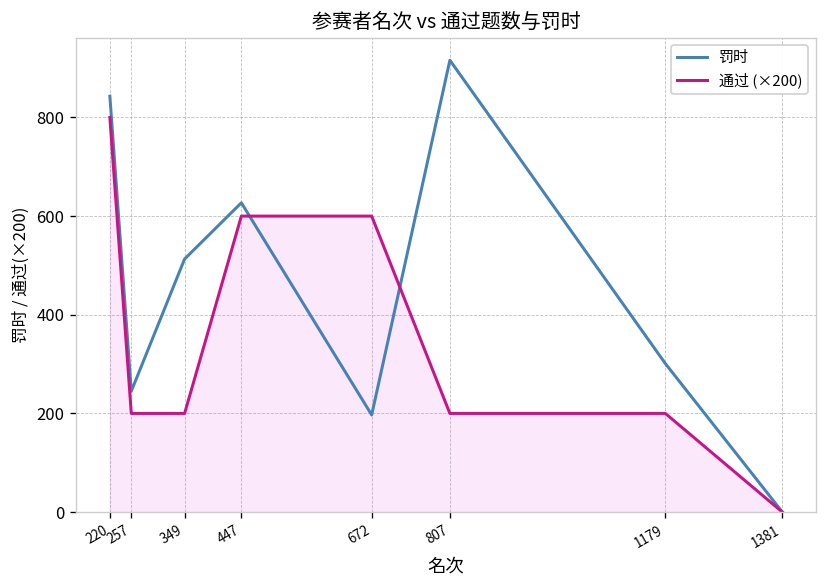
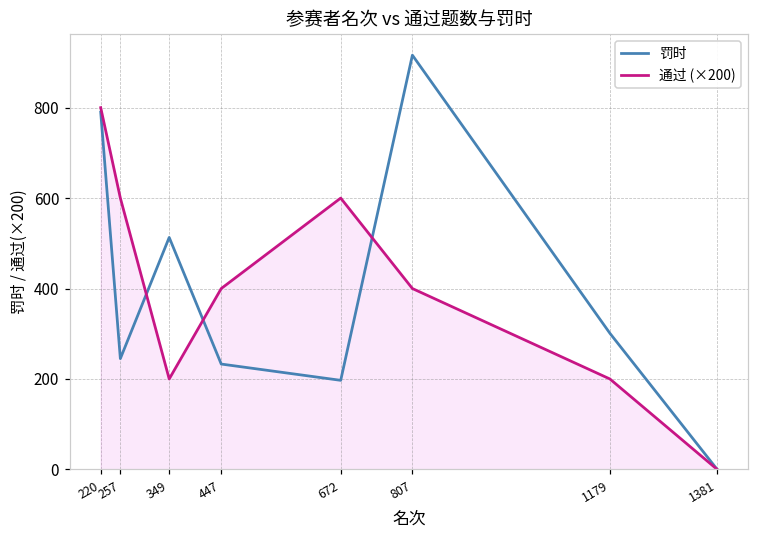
罚时, 220: 840 -> 790
通过 (×200), 257: 200 -> 600
罚时, 447: 630 -> 230
通过 (×200), 447: 600 -> 400
通过 (×200), 807: 200 -> 400
